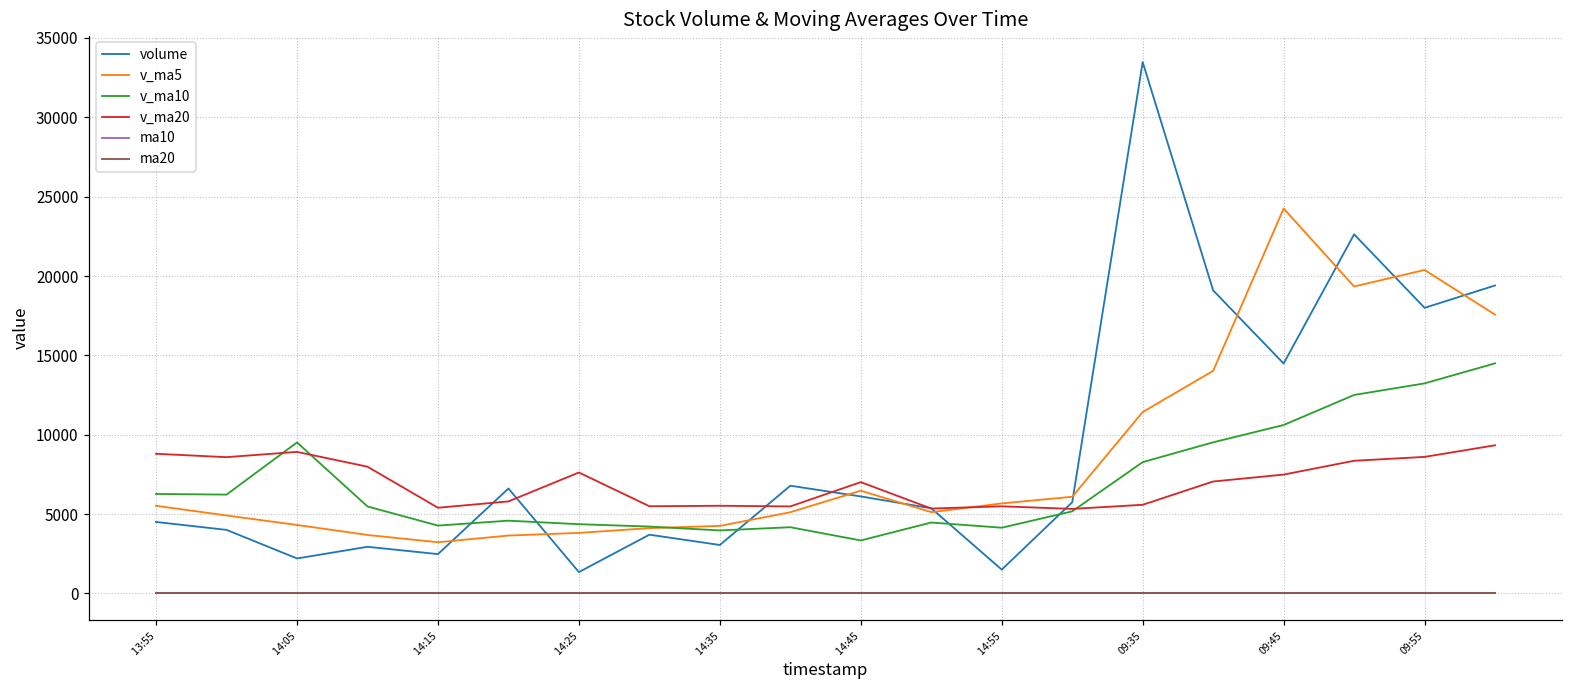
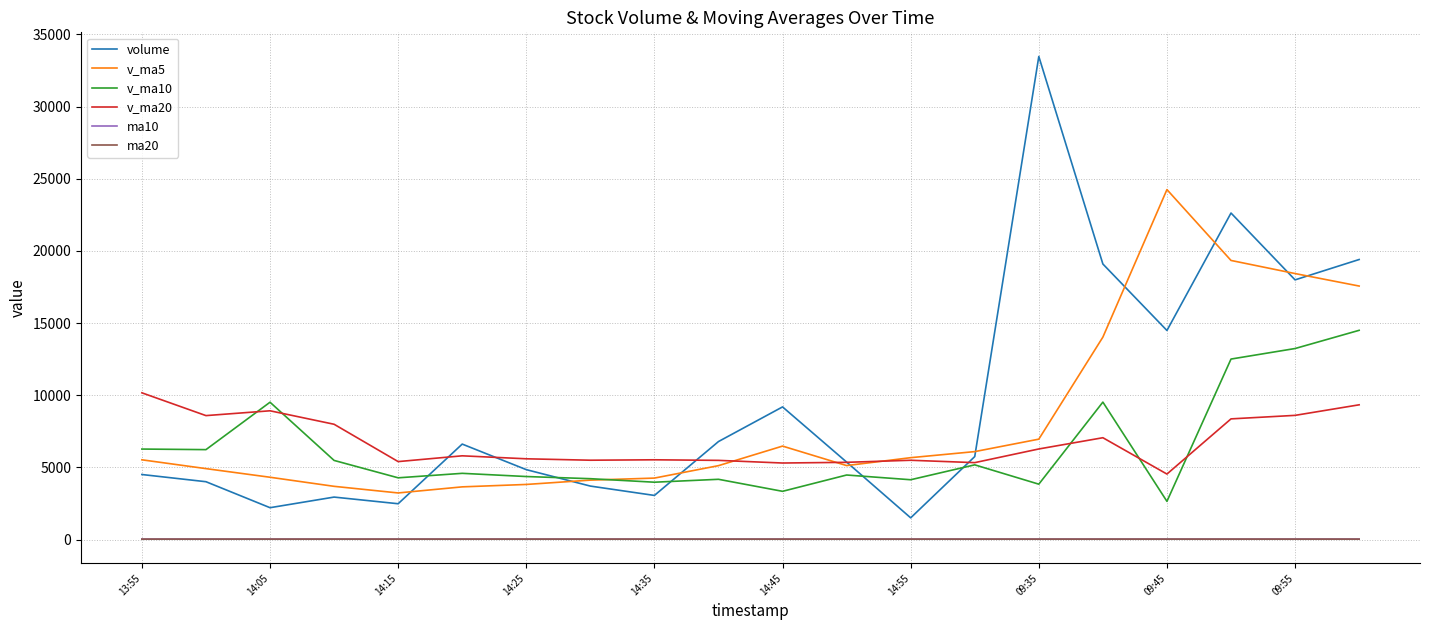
v_ma20, 13:55: 8800 -> 10200
volume, 14:25: 1300 -> 4800
v_ma20, 14:25: 7600 -> 5600
volume, 14:45: 6100 -> 9200
v_ma20, 14:45: 7000 -> 5300
v_ma5, 09:35: 11400 -> 7000
v_ma10, 09:35: 8300 -> 3800
v_ma20, 09:35: 5600 -> 6300
v_ma10, 09:45: 10600 -> 2600
v_ma20, 09:45: 7500 -> 4500
v_ma5, 09:55: 20400 -> 18400
